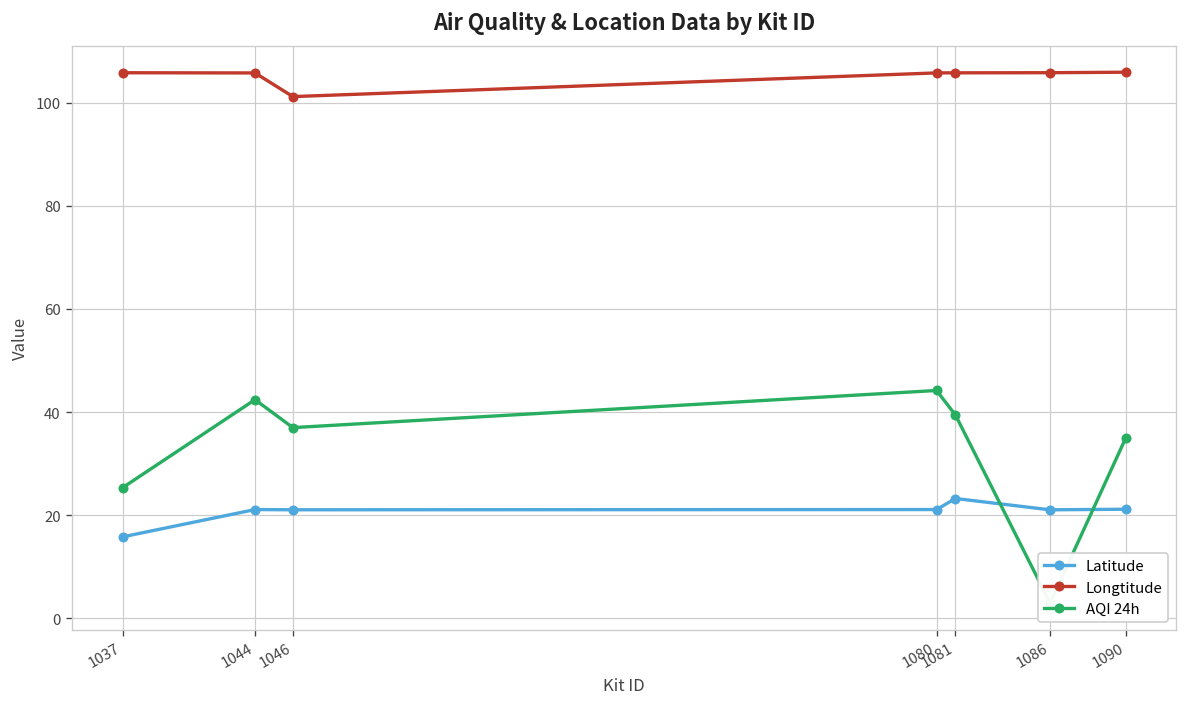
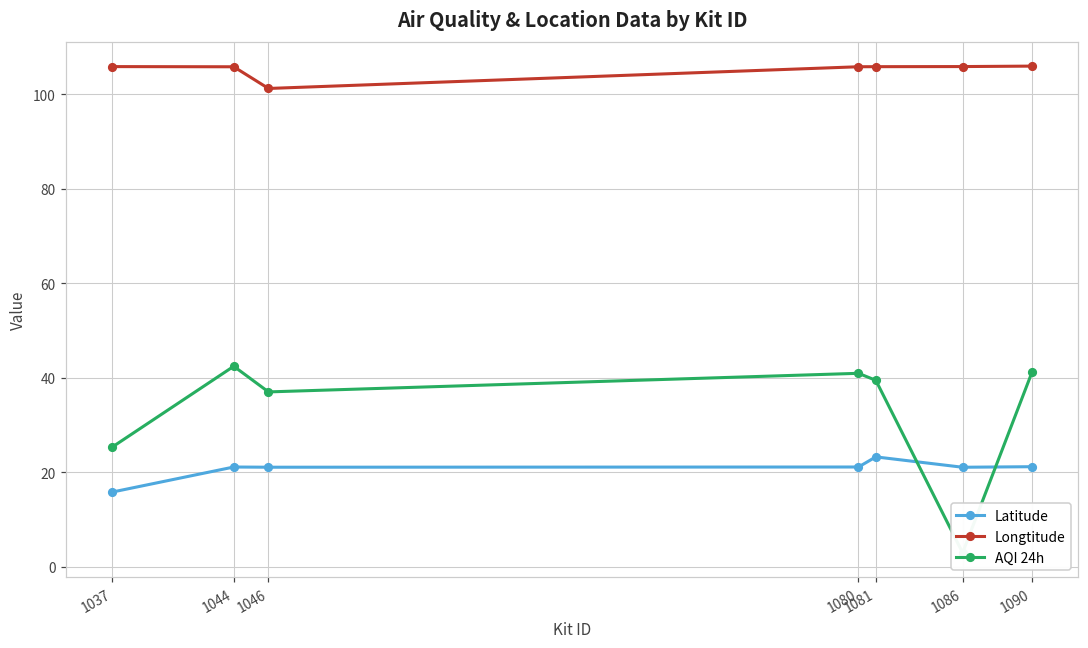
AQI 24h, 1080: 44 -> 41
AQI 24h, 1090: 35 -> 41
